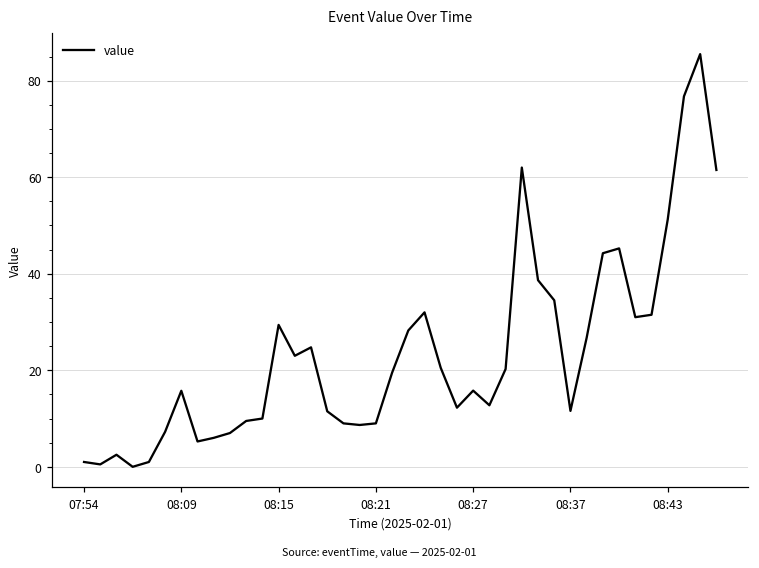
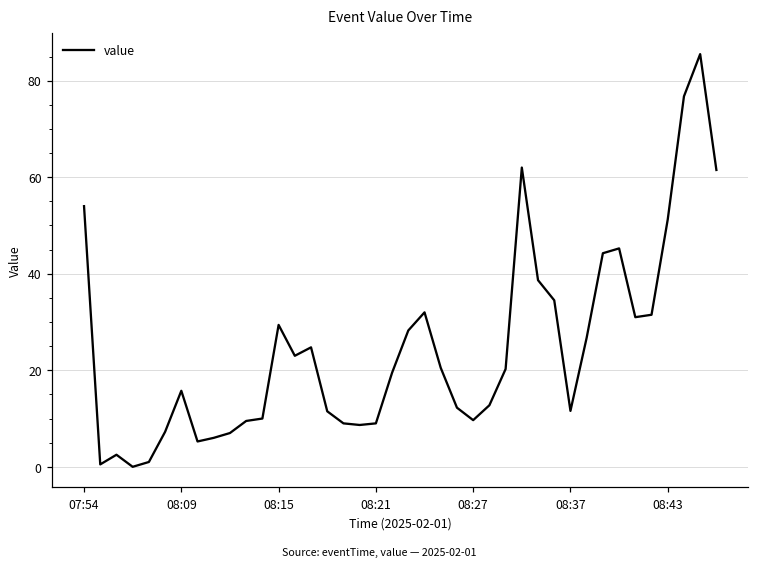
07:54: 1 -> 54
08:27: 16 -> 10
